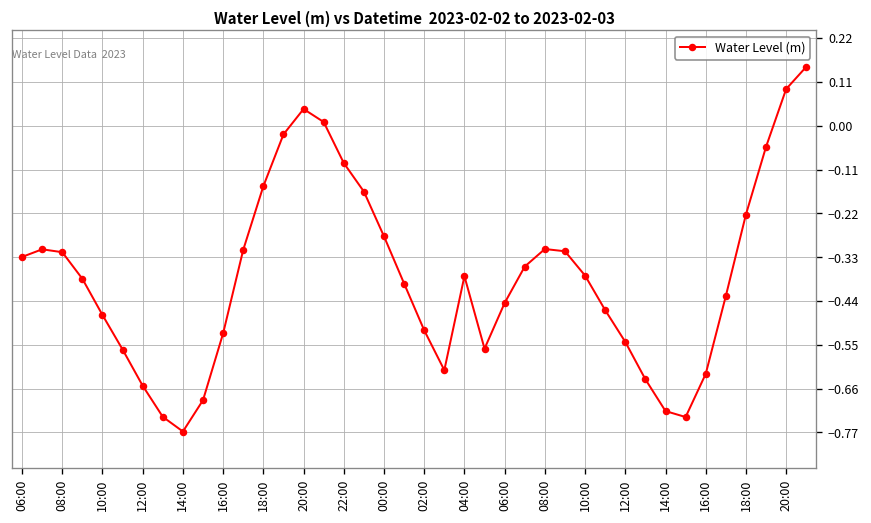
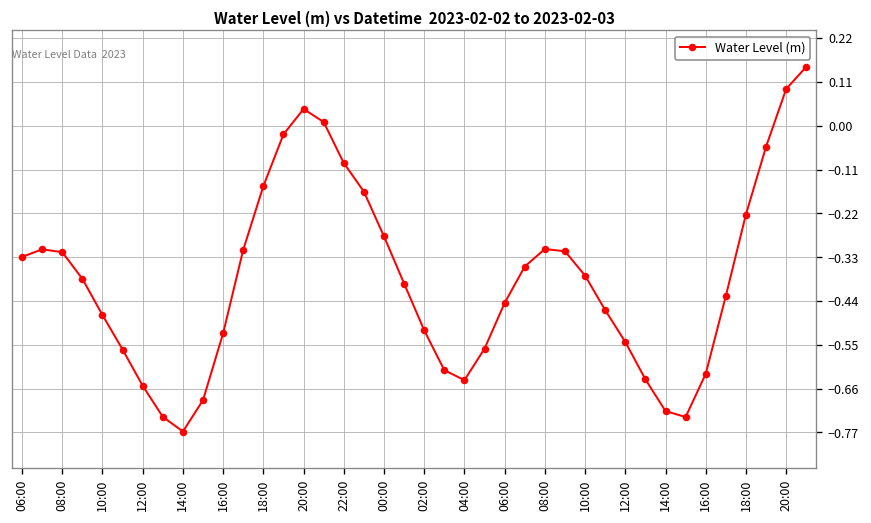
04:00: -0.38 -> -0.64
